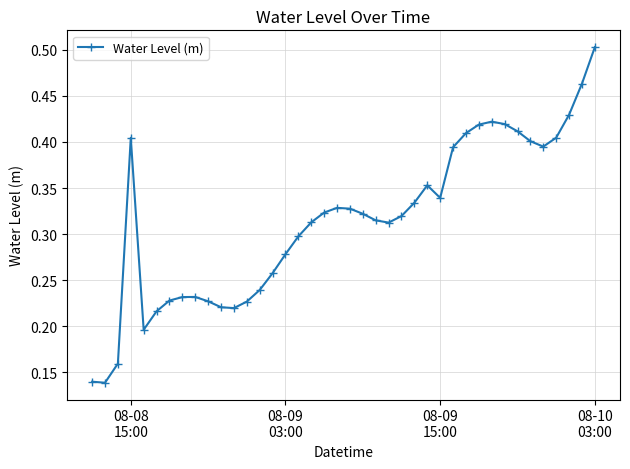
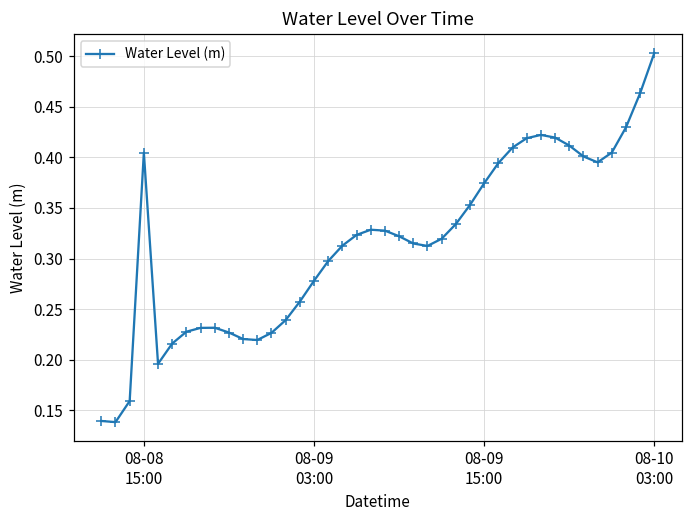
08-09 15:00: 0.34 -> 0.37
